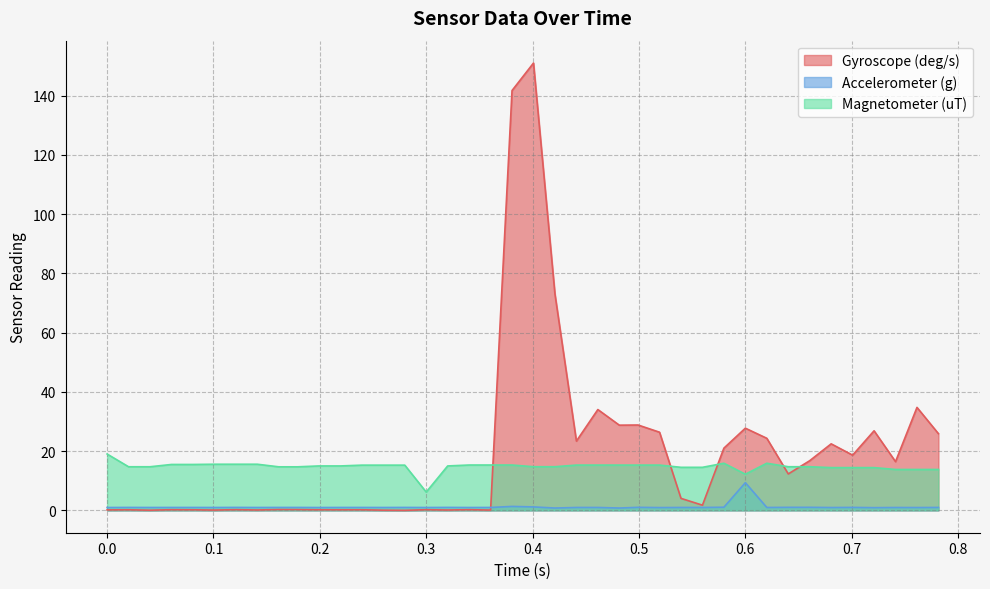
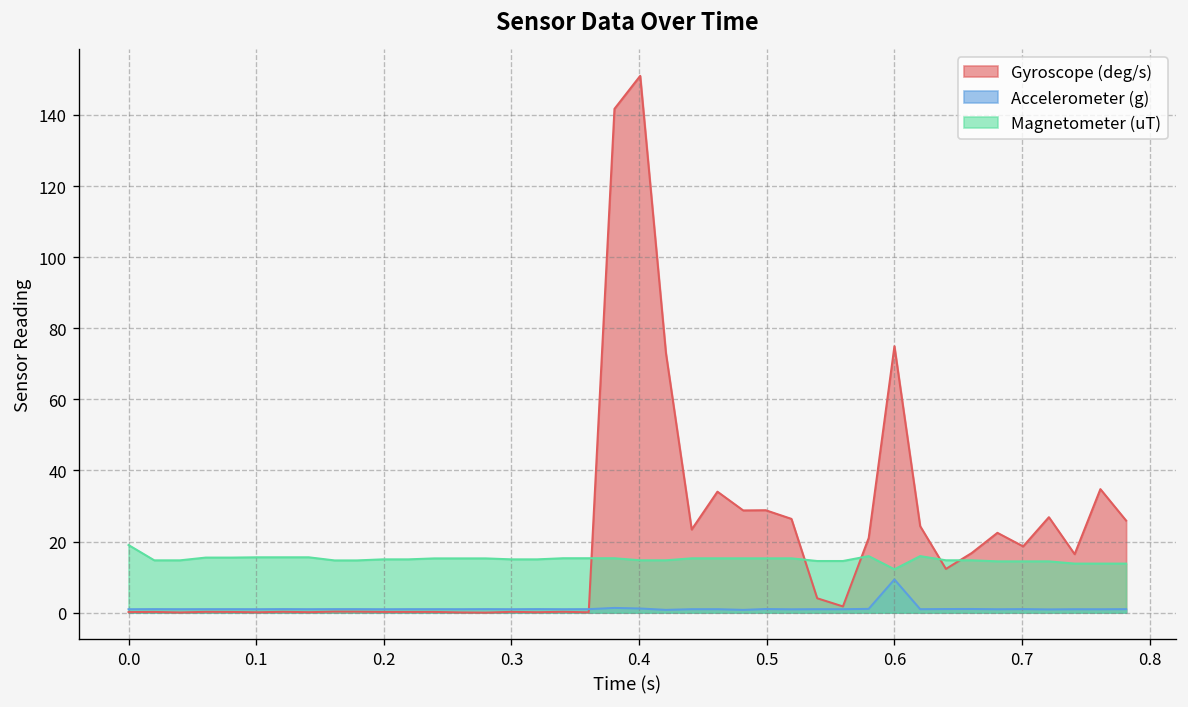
Magnetometer (uT), 0.3: 6 -> 15
Gyroscope (deg/s), 0.6: 28 -> 75
